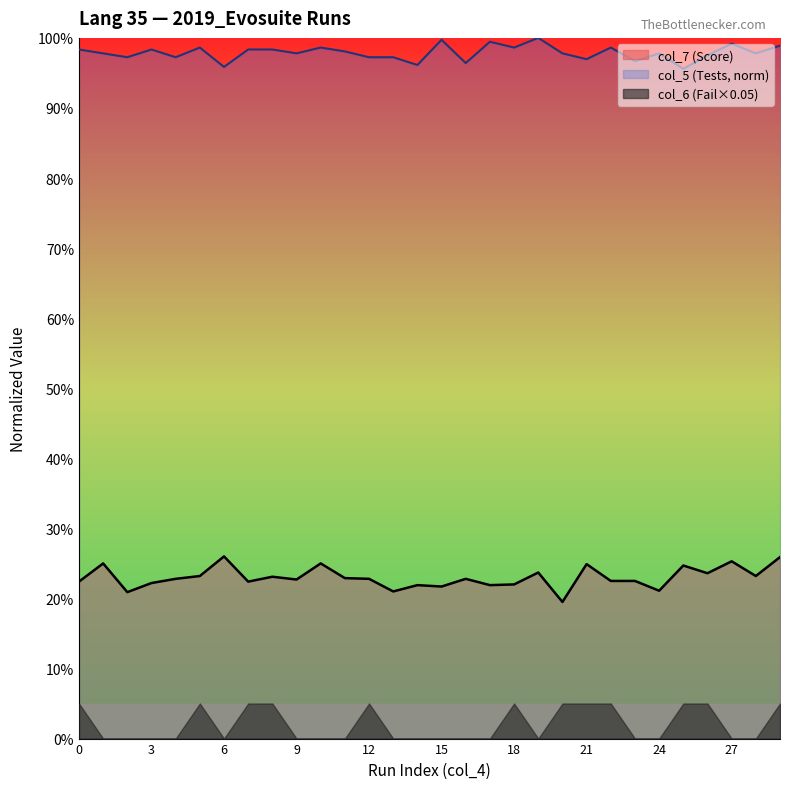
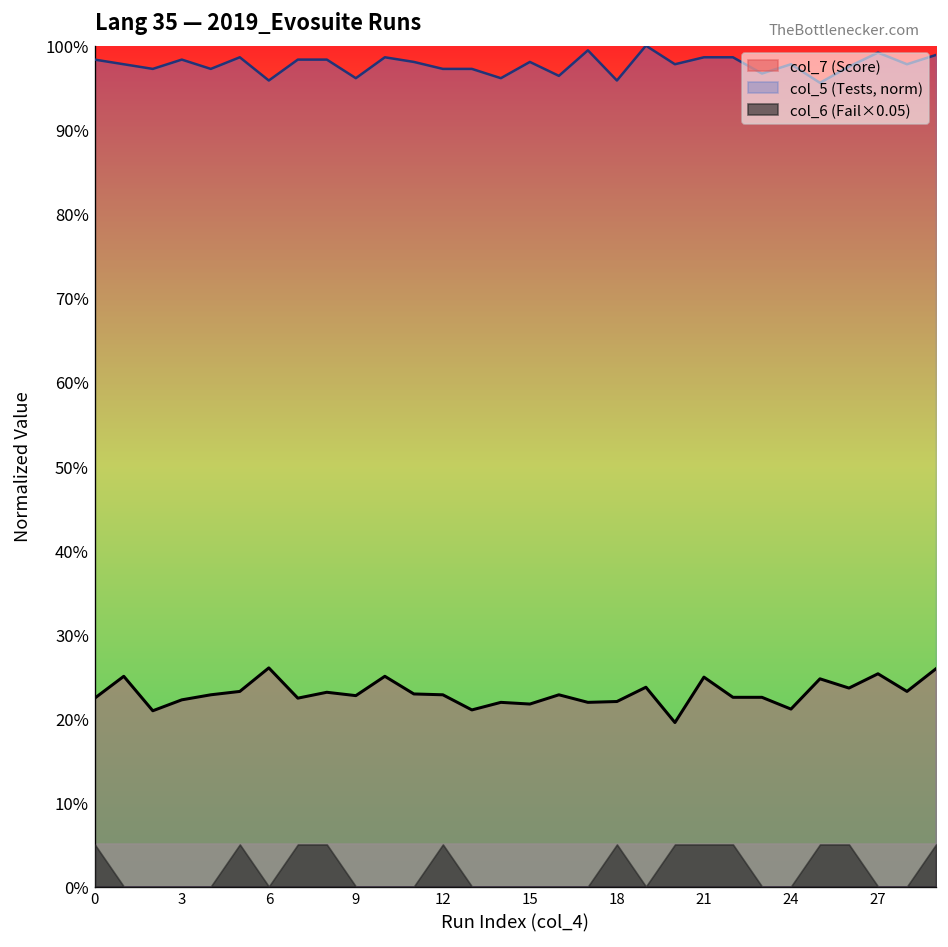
col_5 (Tests, norm), 9: 98% -> 96%
col_5 (Tests, norm), 15: 100% -> 98%
col_5 (Tests, norm), 18: 99% -> 96%
col_5 (Tests, norm), 21: 97% -> 99%
